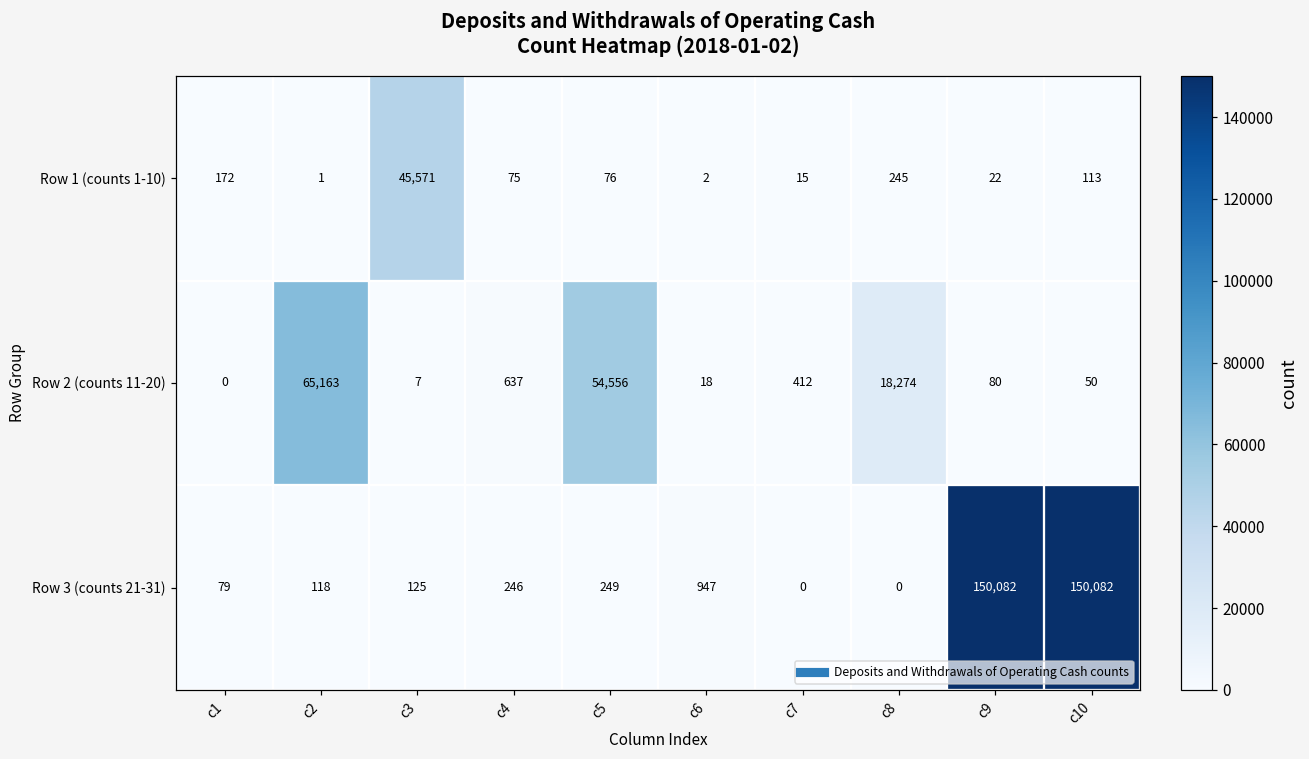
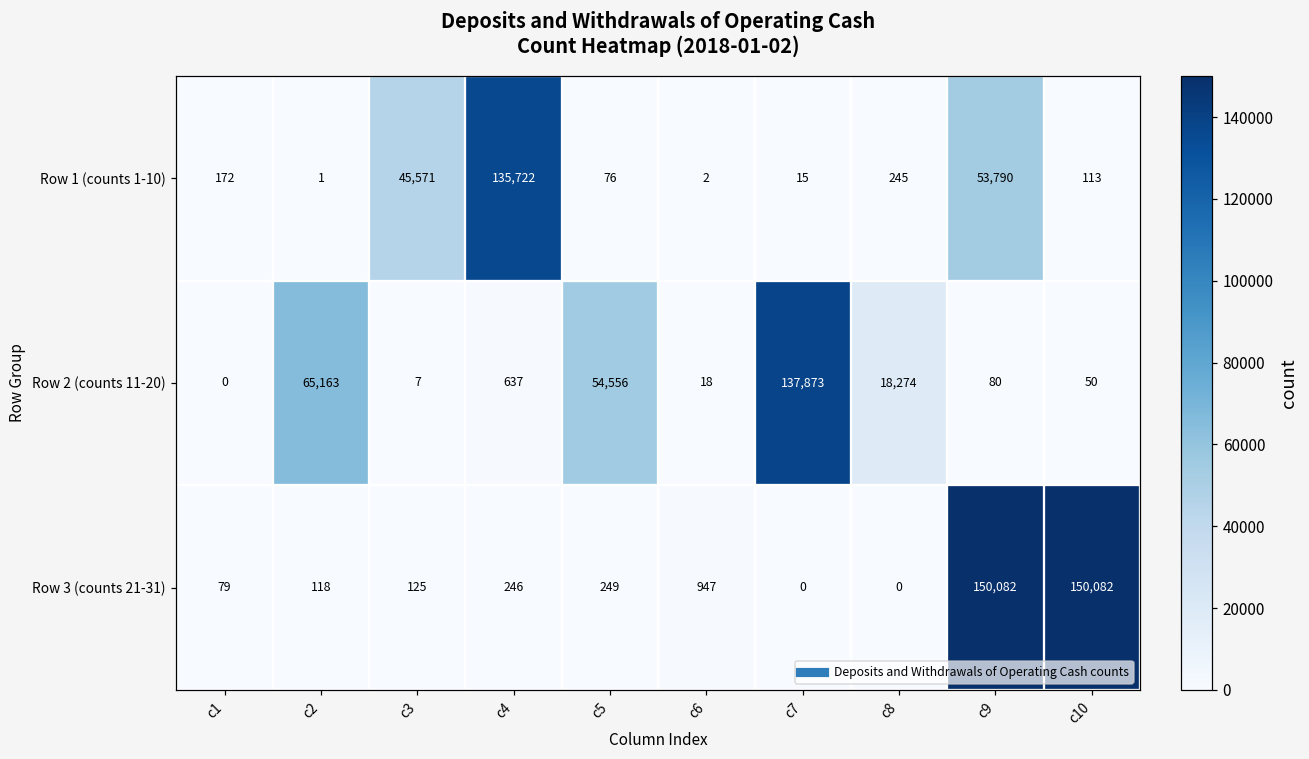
Row 1 (counts 1-10), c4: 75 -> 135,722
Row 1 (counts 1-10), c9: 22 -> 53,790
Row 2 (counts 11-20), c7: 412 -> 137,873
